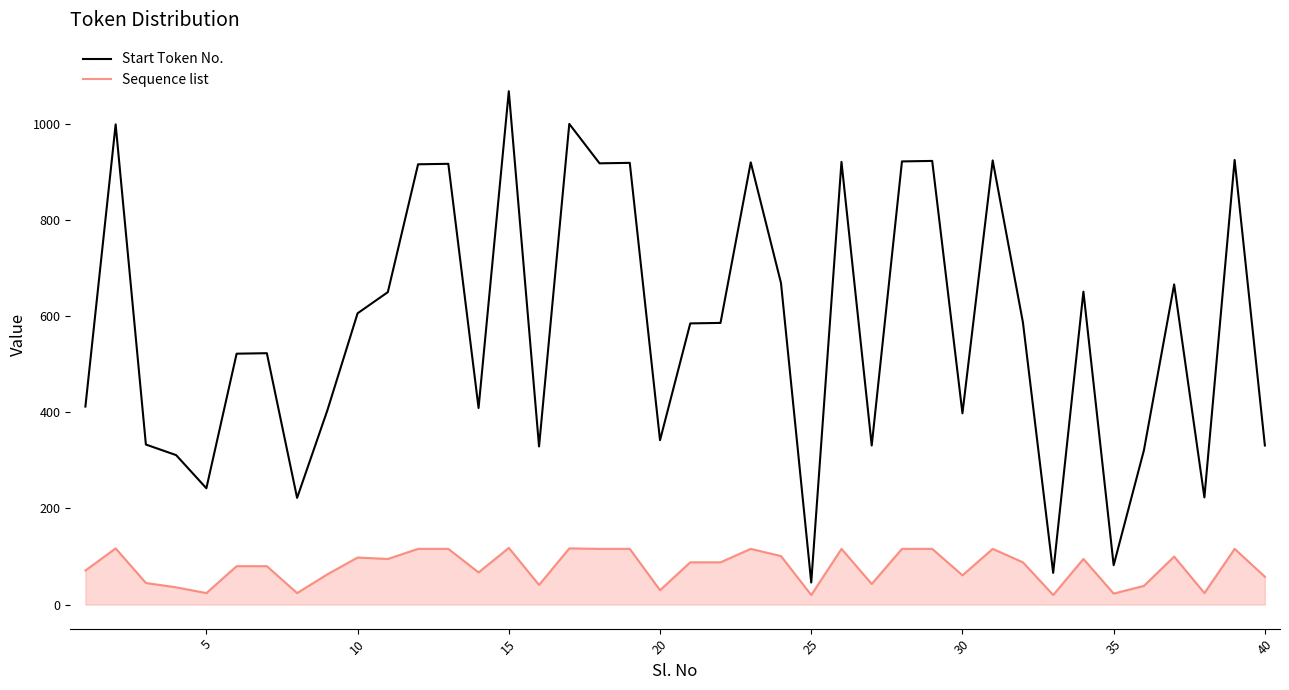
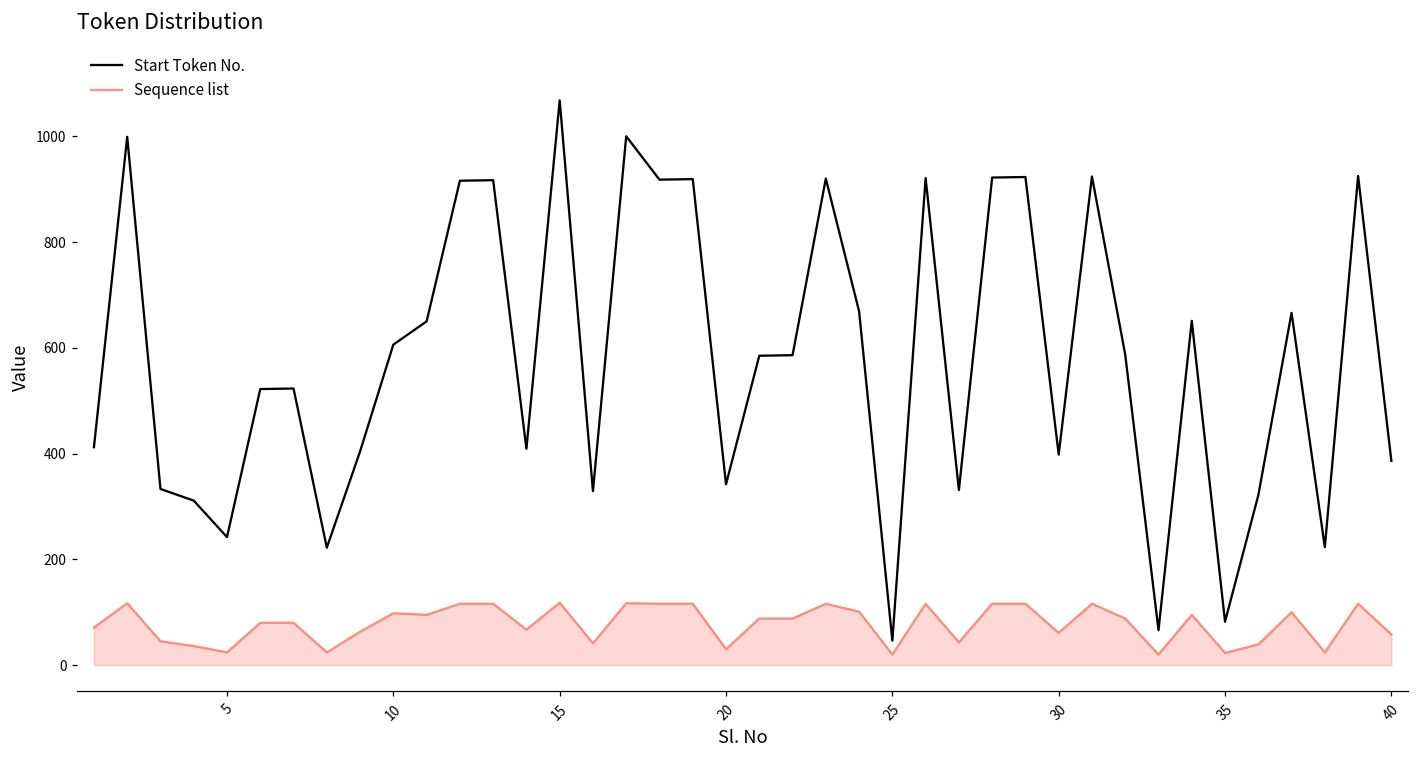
Start Token No., 40: 330 -> 390
